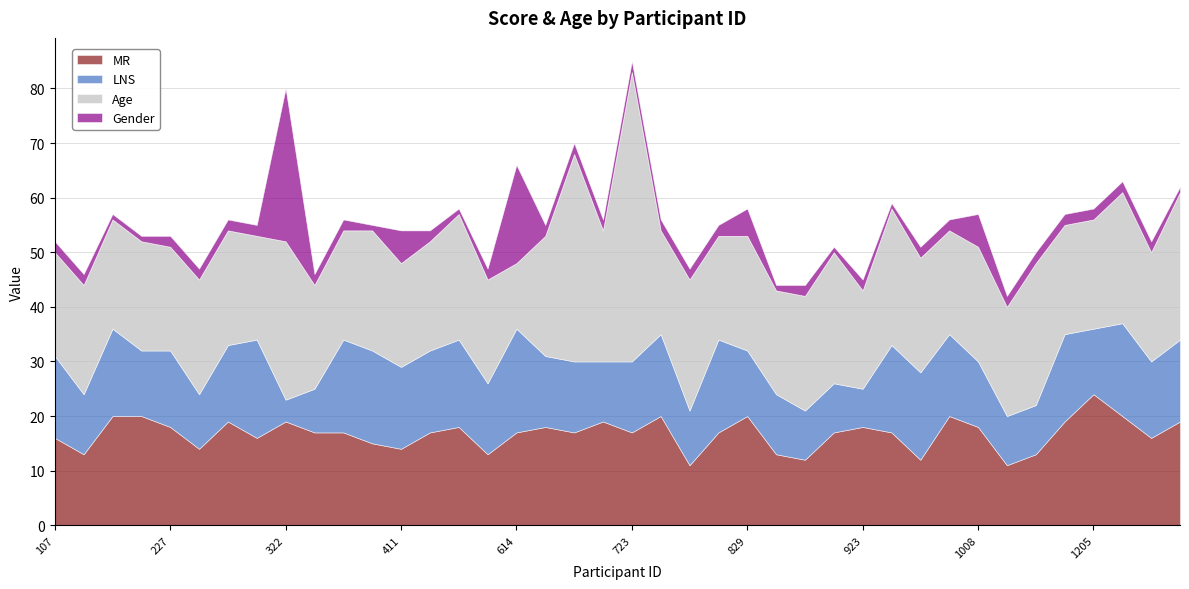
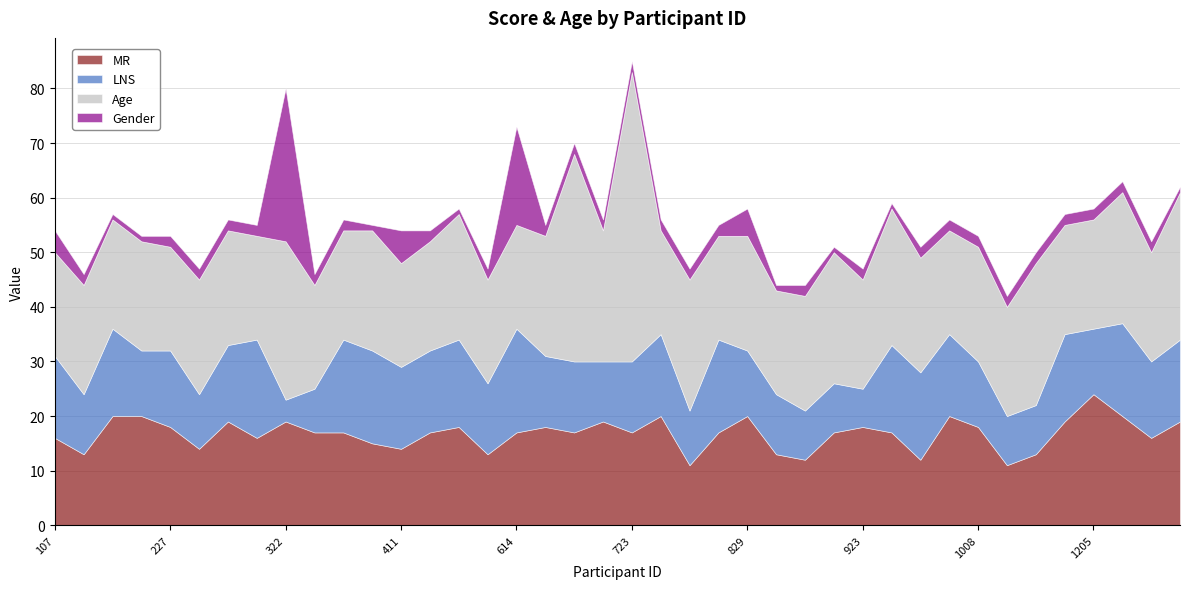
Gender, 107: 2 -> 4
Age, 614: 12 -> 19
Age, 923: 18 -> 20
Gender, 1008: 6 -> 2
